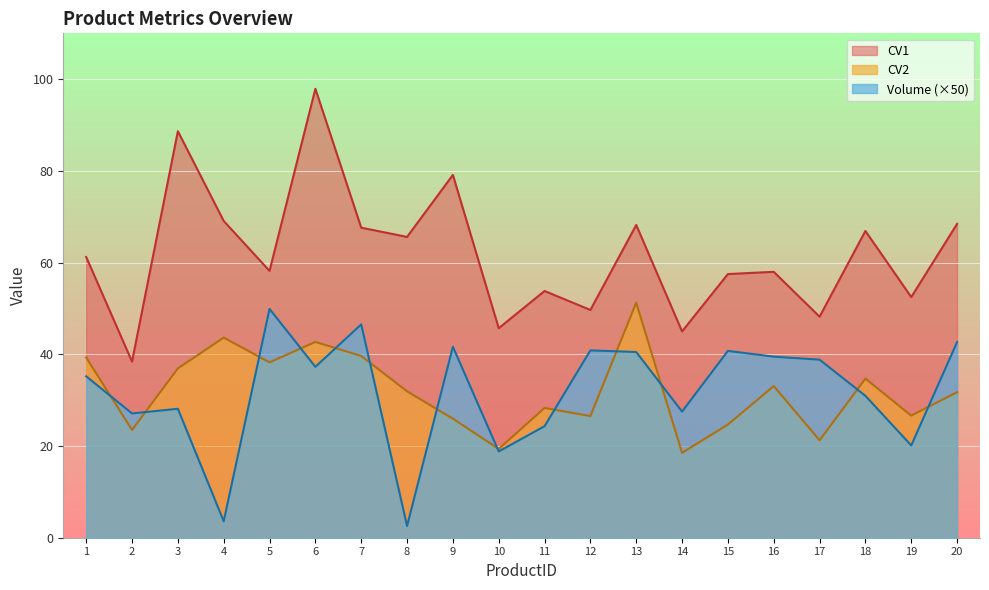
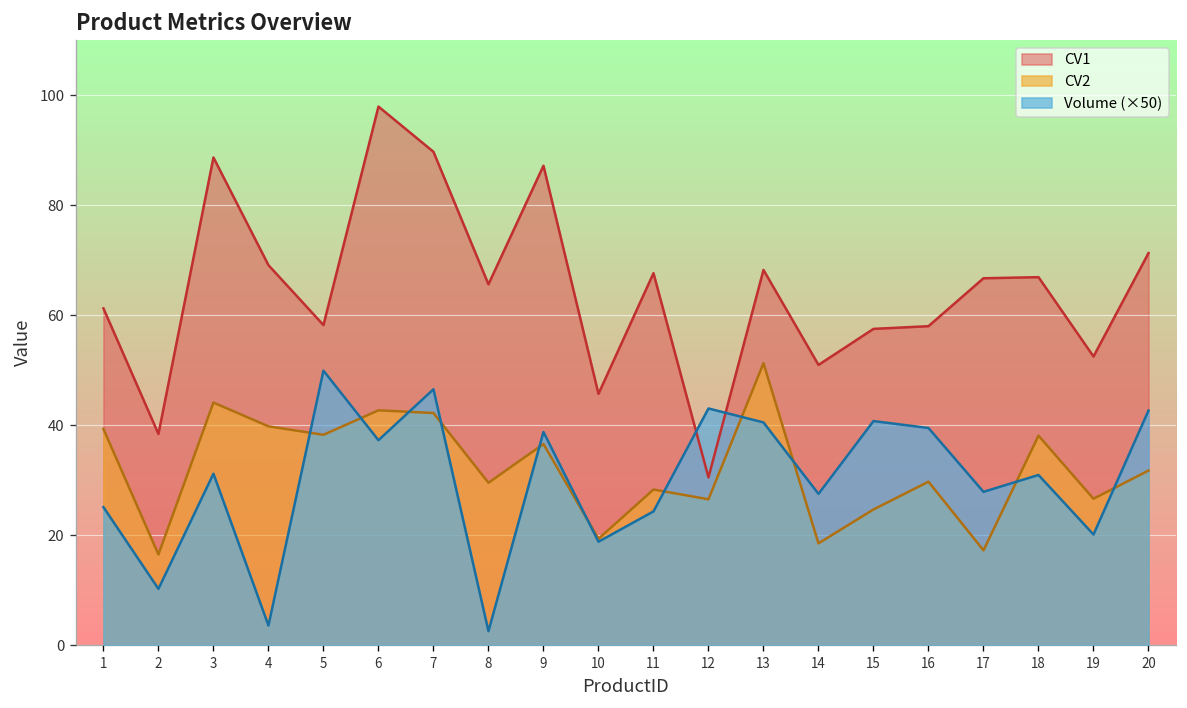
Volume (×50), 1: 35 -> 25
CV2, 2: 24 -> 17
Volume (×50), 2: 27 -> 10
CV2, 3: 37 -> 44
Volume (×50), 3: 28 -> 31
CV2, 4: 44 -> 40
CV1, 7: 68 -> 90
CV2, 7: 40 -> 42
CV2, 8: 32 -> 30
CV1, 9: 79 -> 87
CV2, 9: 26 -> 37
Volume (×50), 9: 42 -> 39
CV1, 11: 54 -> 68
CV1, 12: 50 -> 31
Volume (×50), 12: 41 -> 43
CV1, 14: 45 -> 51
CV2, 16: 33 -> 30
CV1, 17: 48 -> 67
CV2, 17: 21 -> 17
Volume (×50), 17: 39 -> 28
CV2, 18: 35 -> 38
CV1, 20: 68 -> 71
